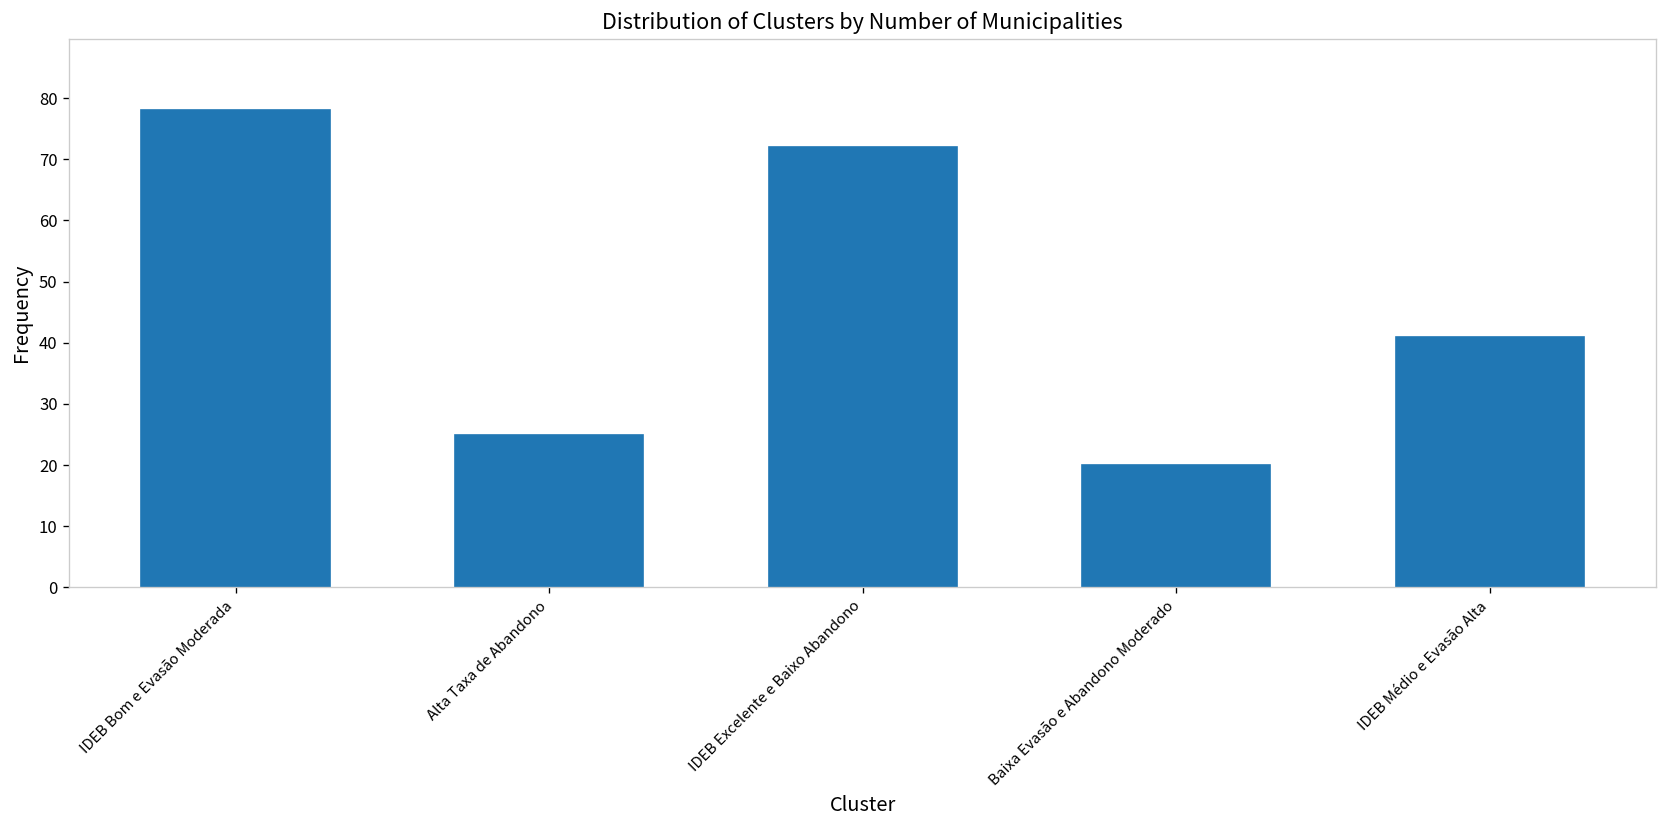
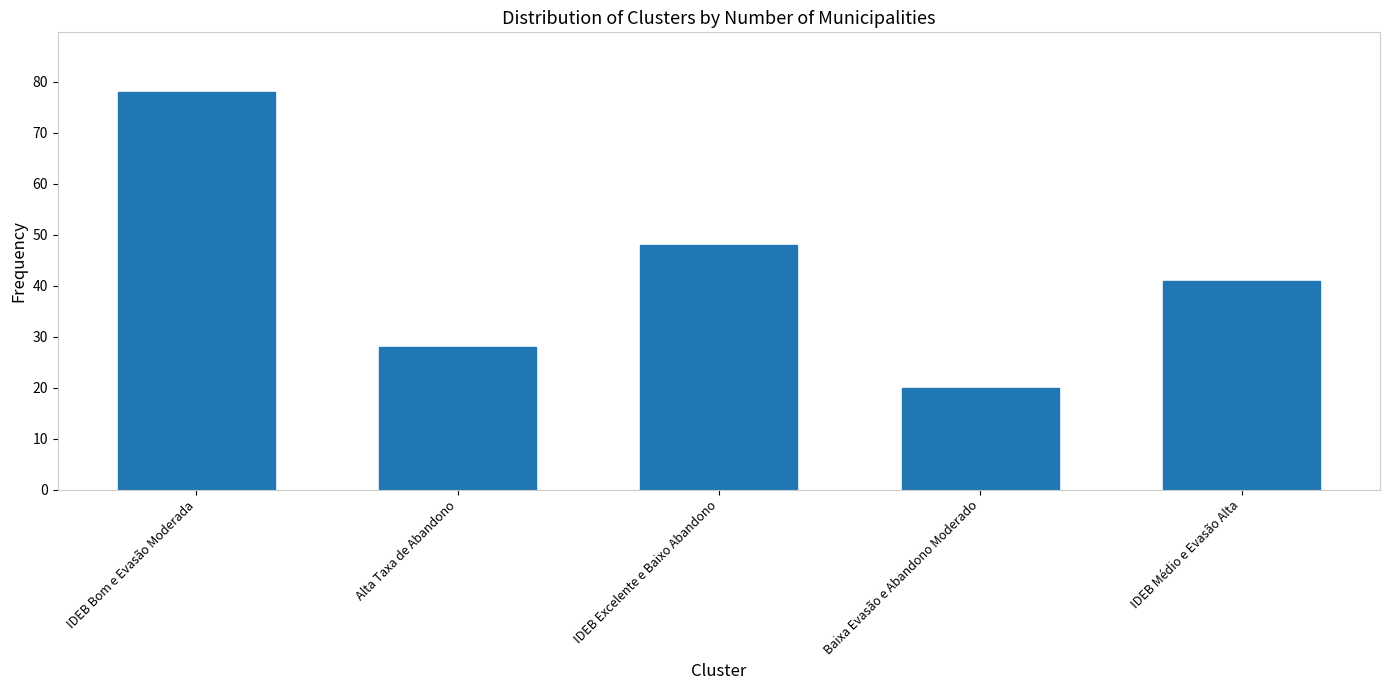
Alta Taxa de Abandono: 25 -> 28
IDEB Excelente e Baixo Abandono: 72 -> 48
